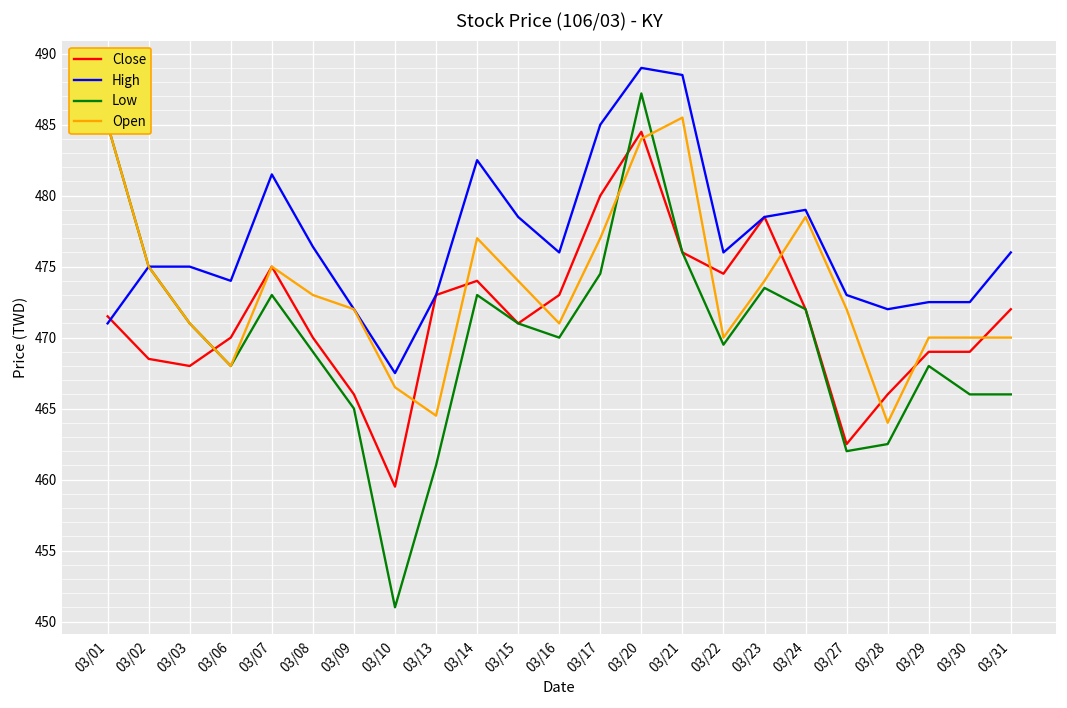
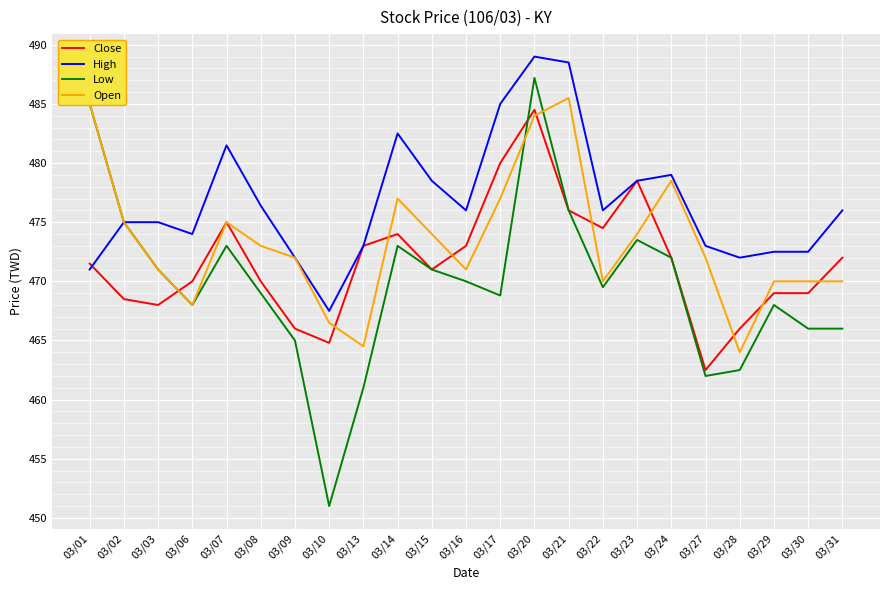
Close, 03/10: 459.5 -> 464.8
Low, 03/17: 474.5 -> 468.8
